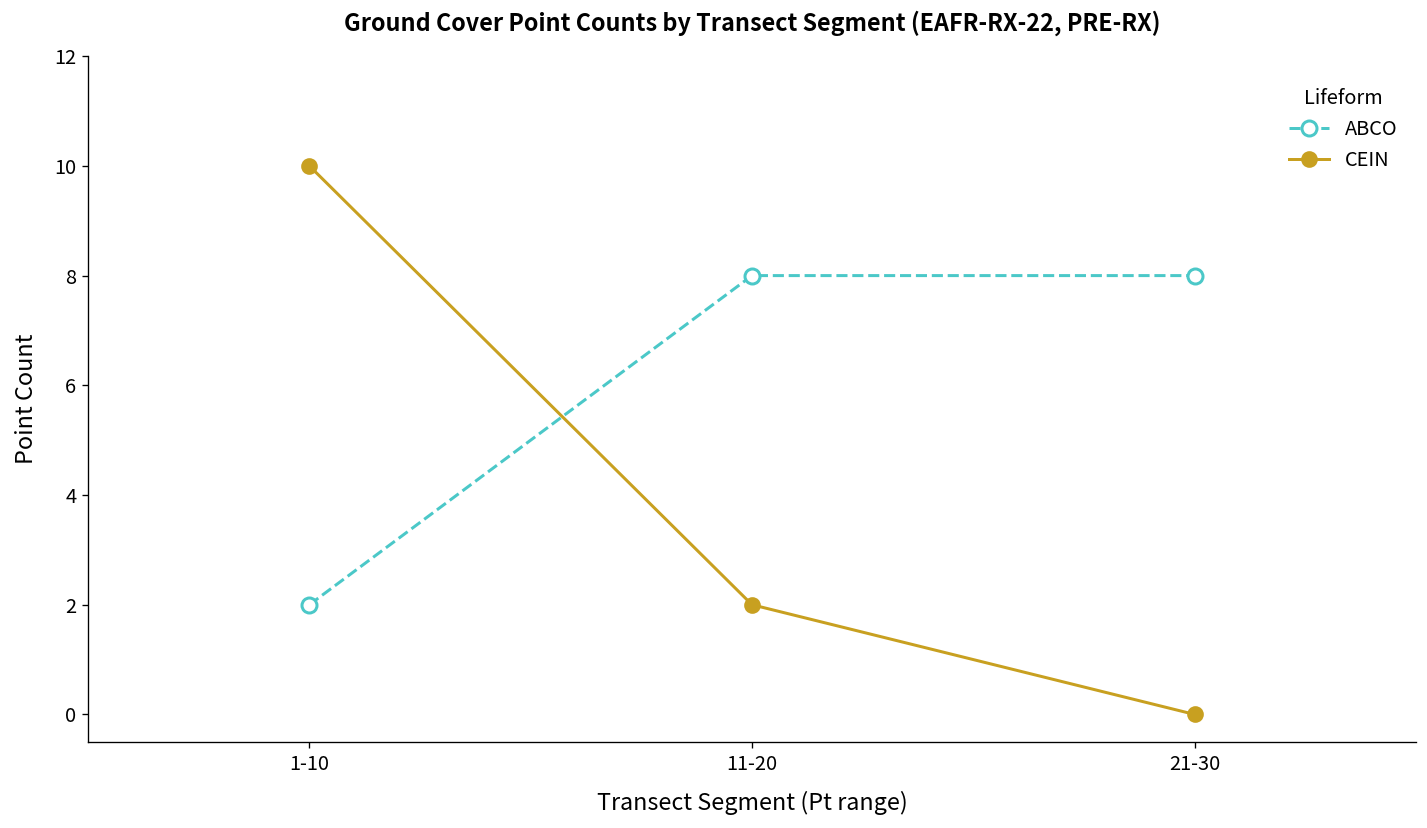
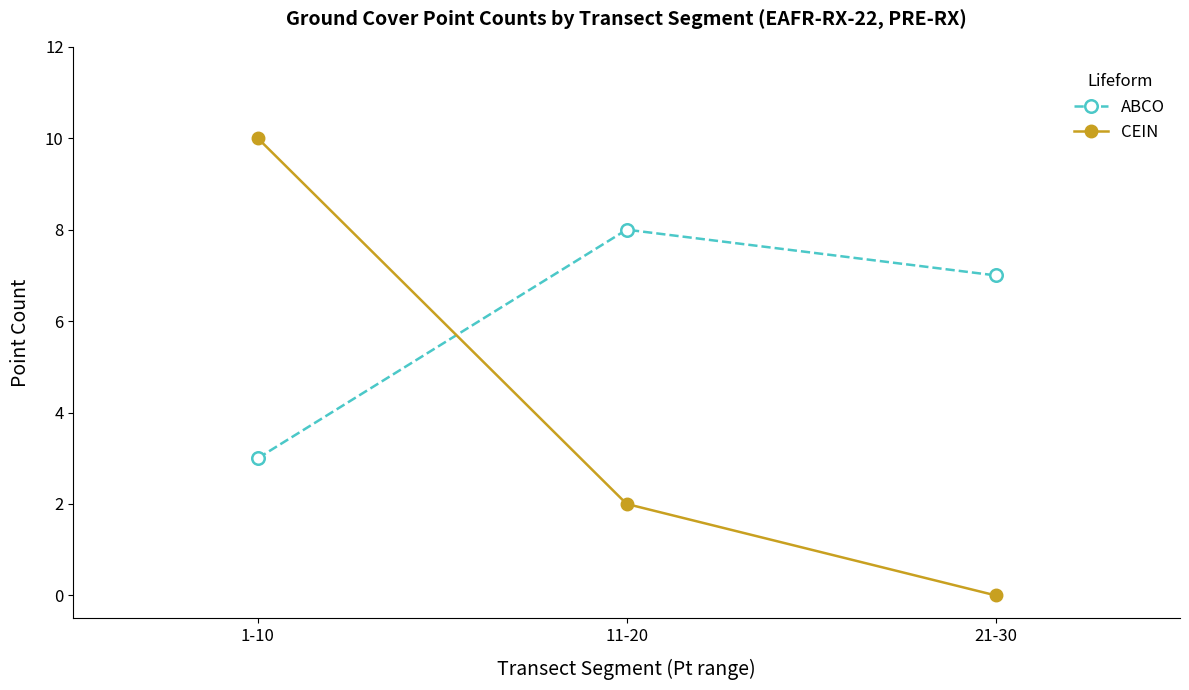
ABCO, 1-10: 2 -> 3
ABCO, 21-30: 8 -> 7
